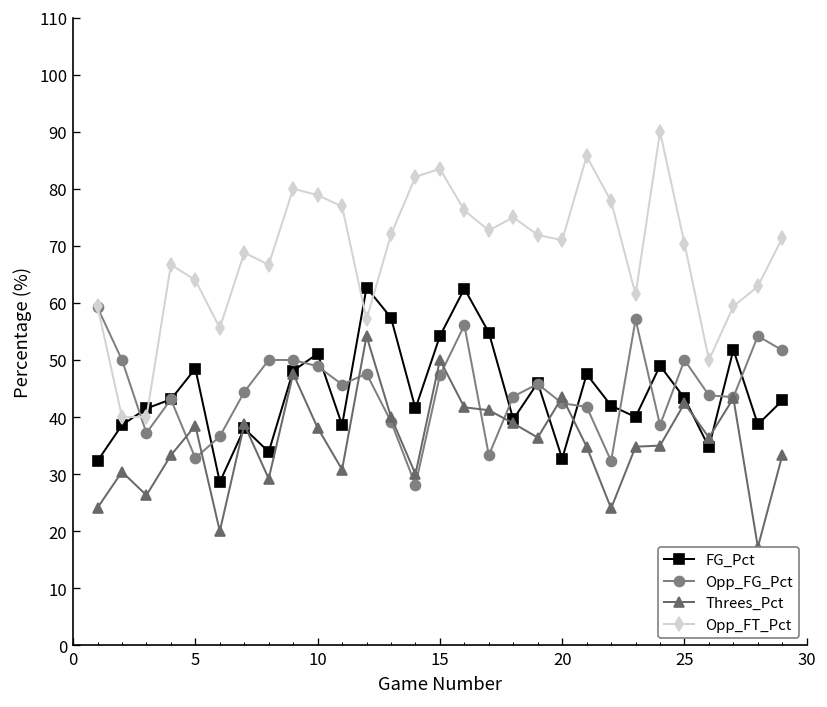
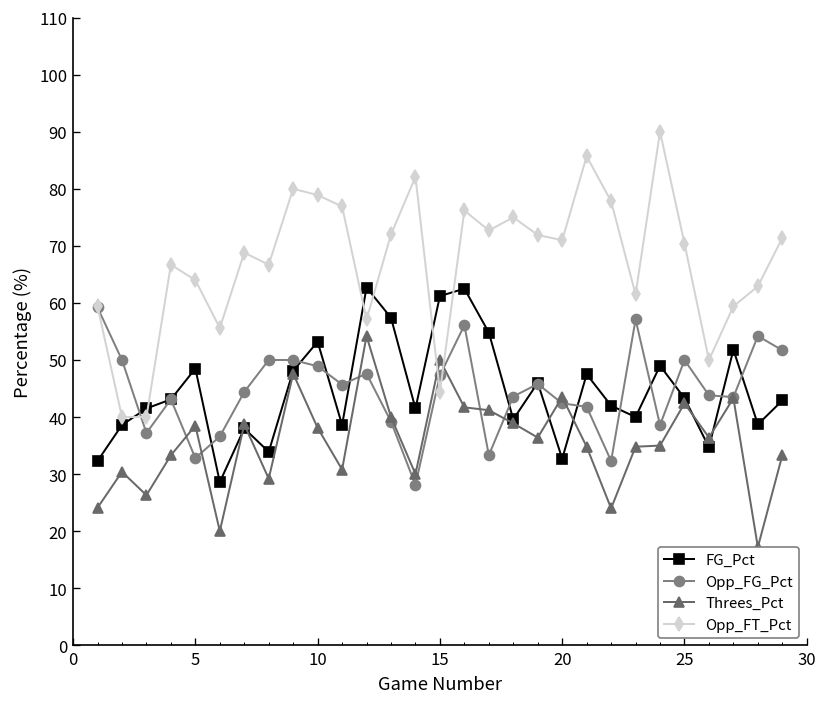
FG_Pct, 10: 51 -> 53
FG_Pct, 15: 54 -> 61
Opp_FT_Pct, 15: 84 -> 44
